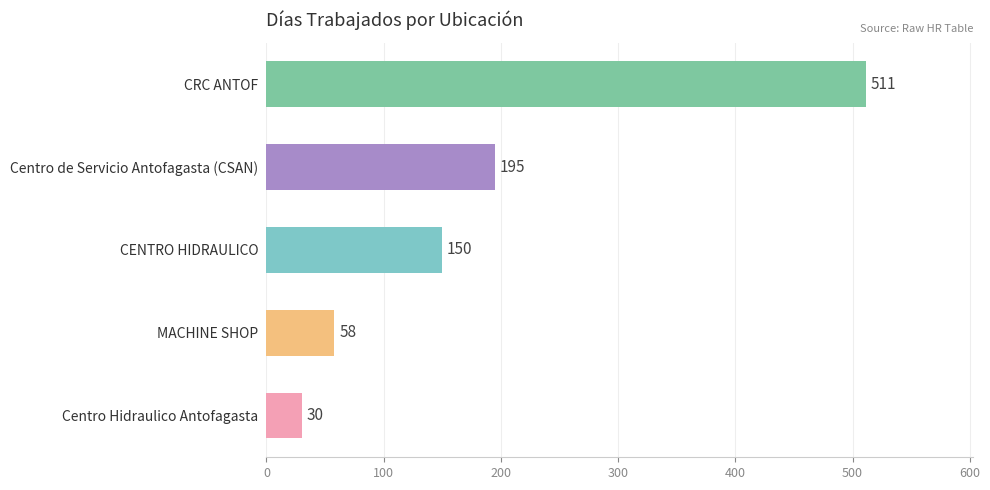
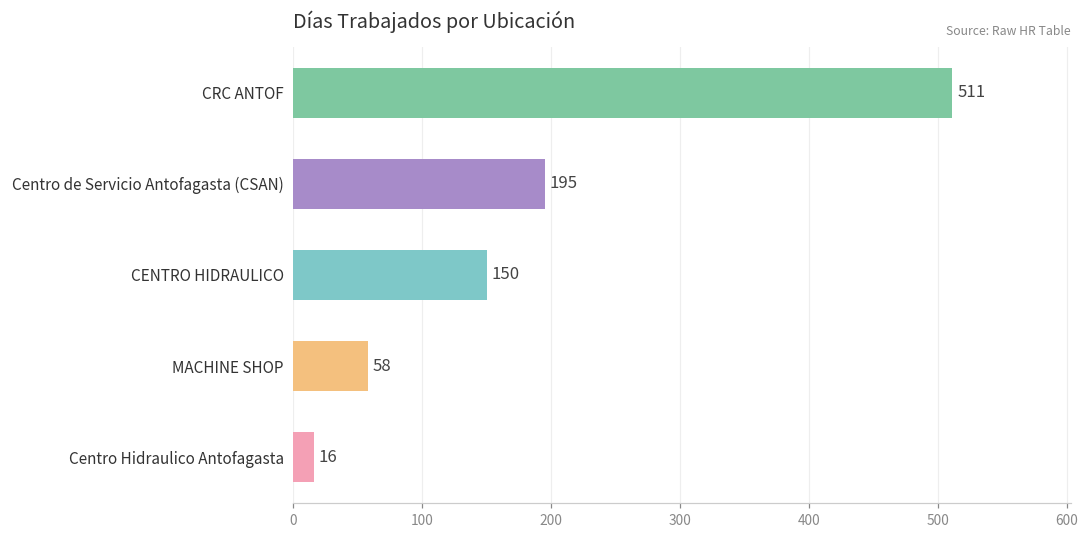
Centro Hidraulico Antofagasta: 30 -> 16
